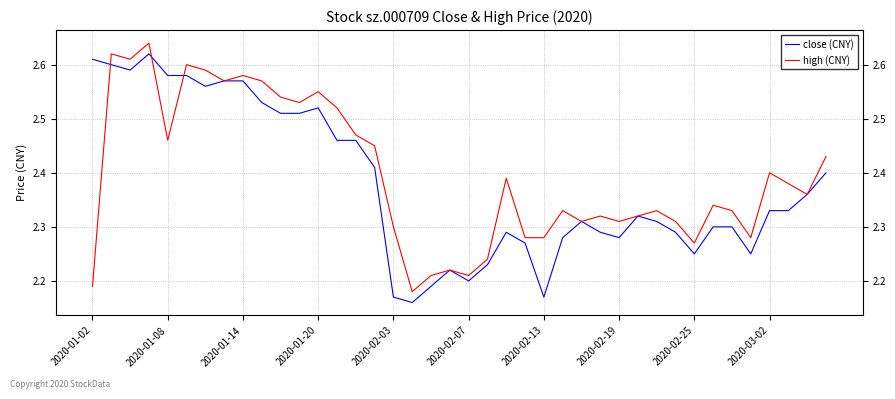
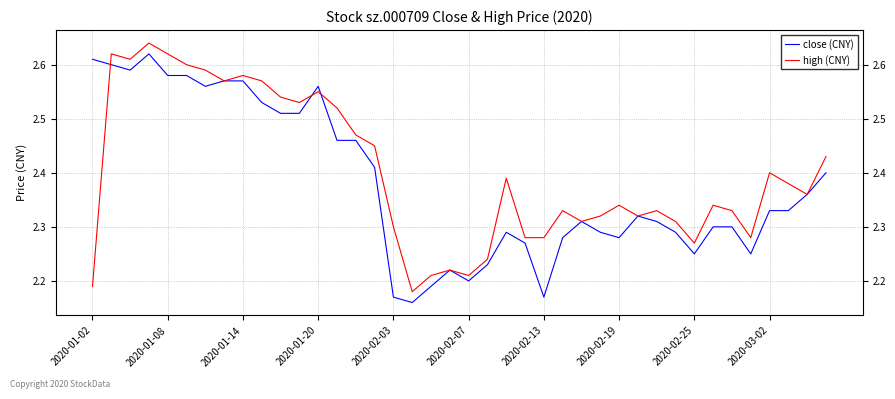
high (CNY), 2020-01-08: 2.46 -> 2.62
close (CNY), 2020-01-20: 2.52 -> 2.56
high (CNY), 2020-02-19: 2.31 -> 2.34
